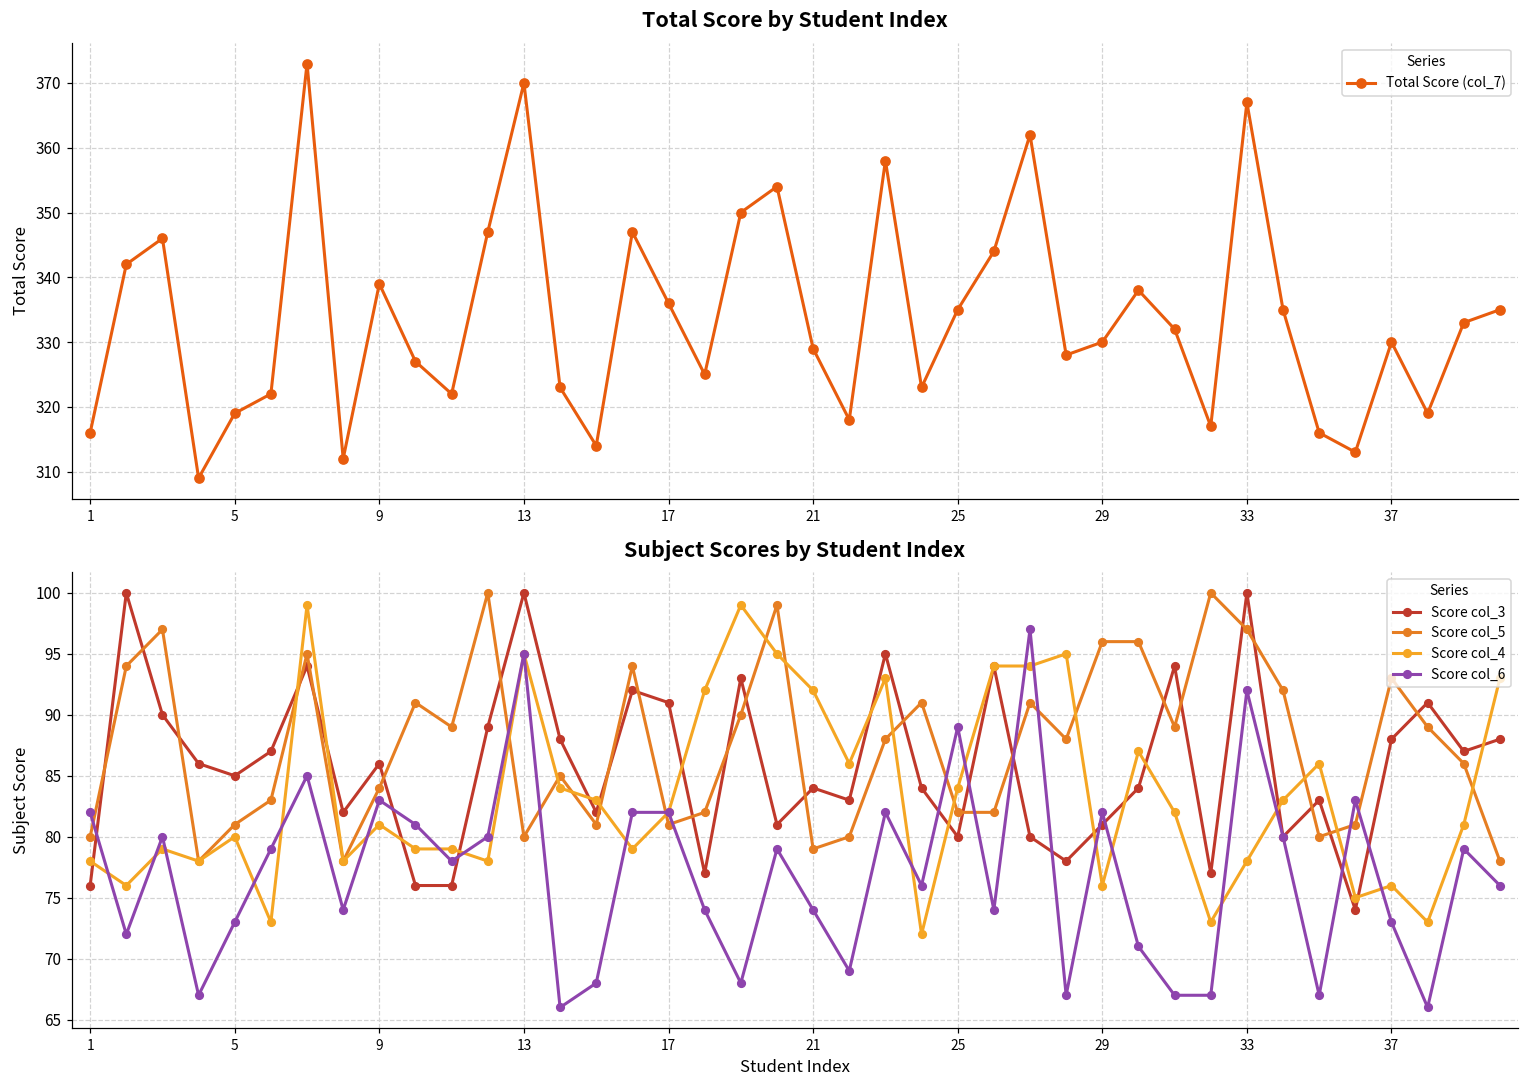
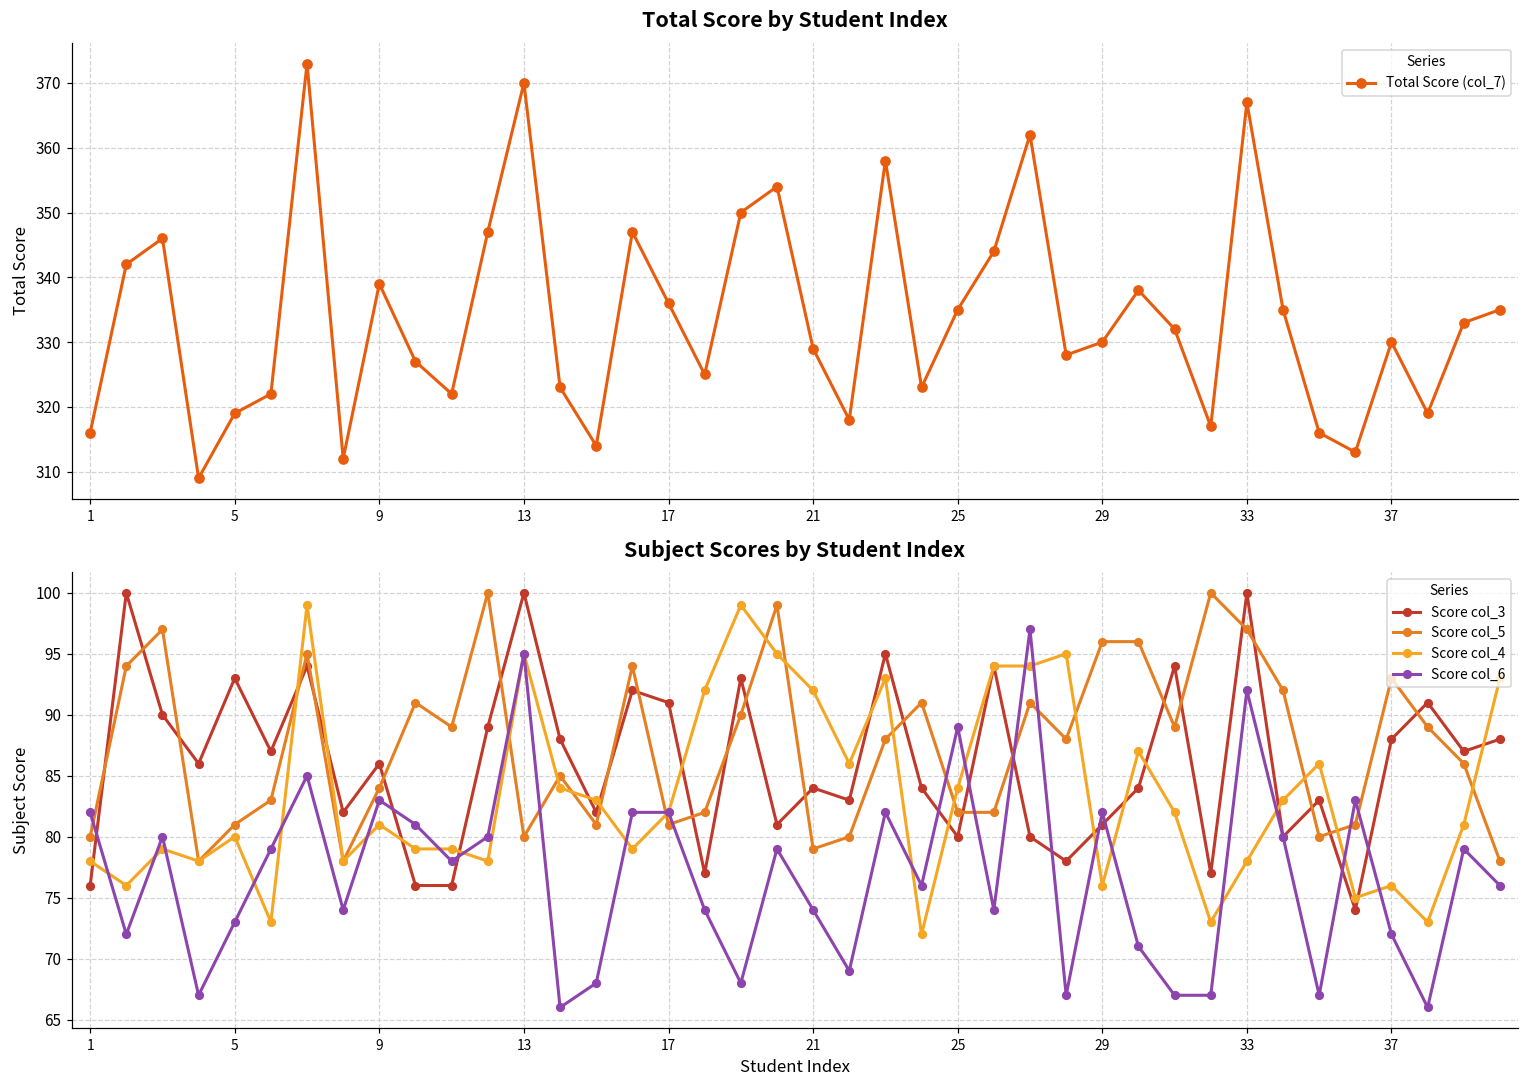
Subject Scores by Student Index, Score col_3, 5: 85 -> 93
Subject Scores by Student Index, Score col_6, 37: 73 -> 72
